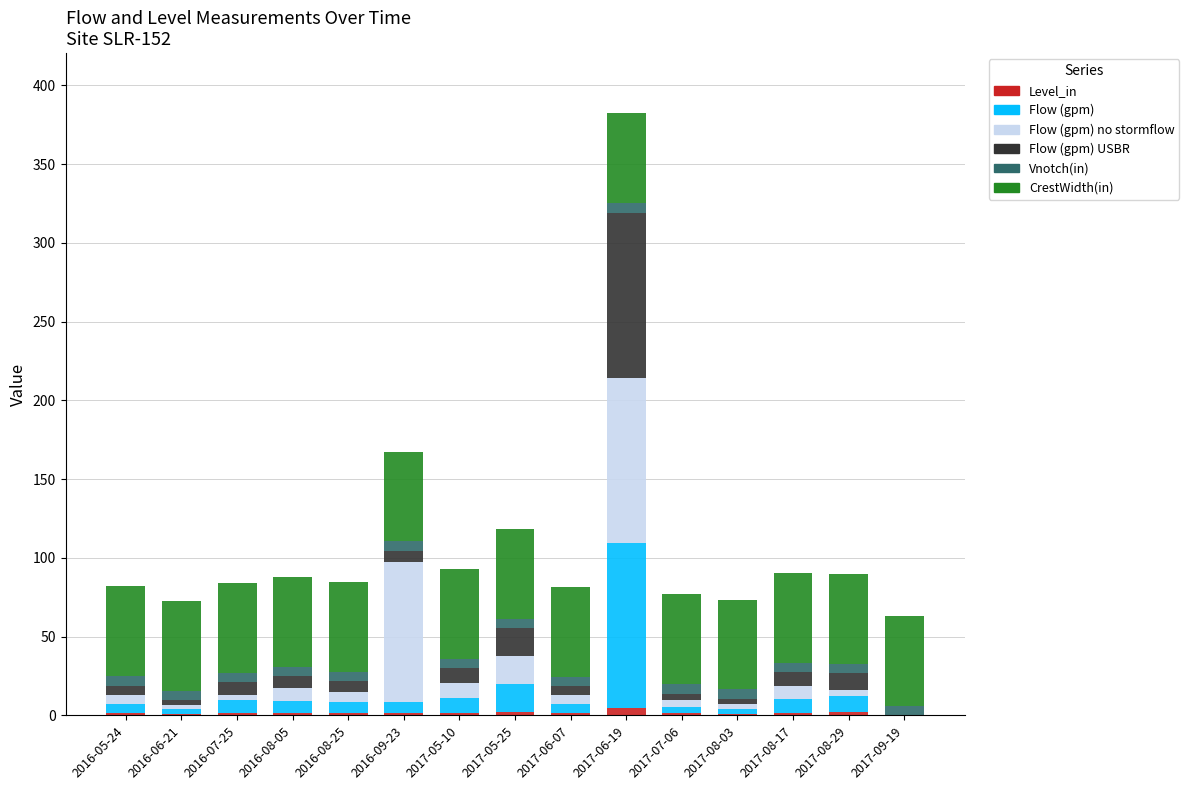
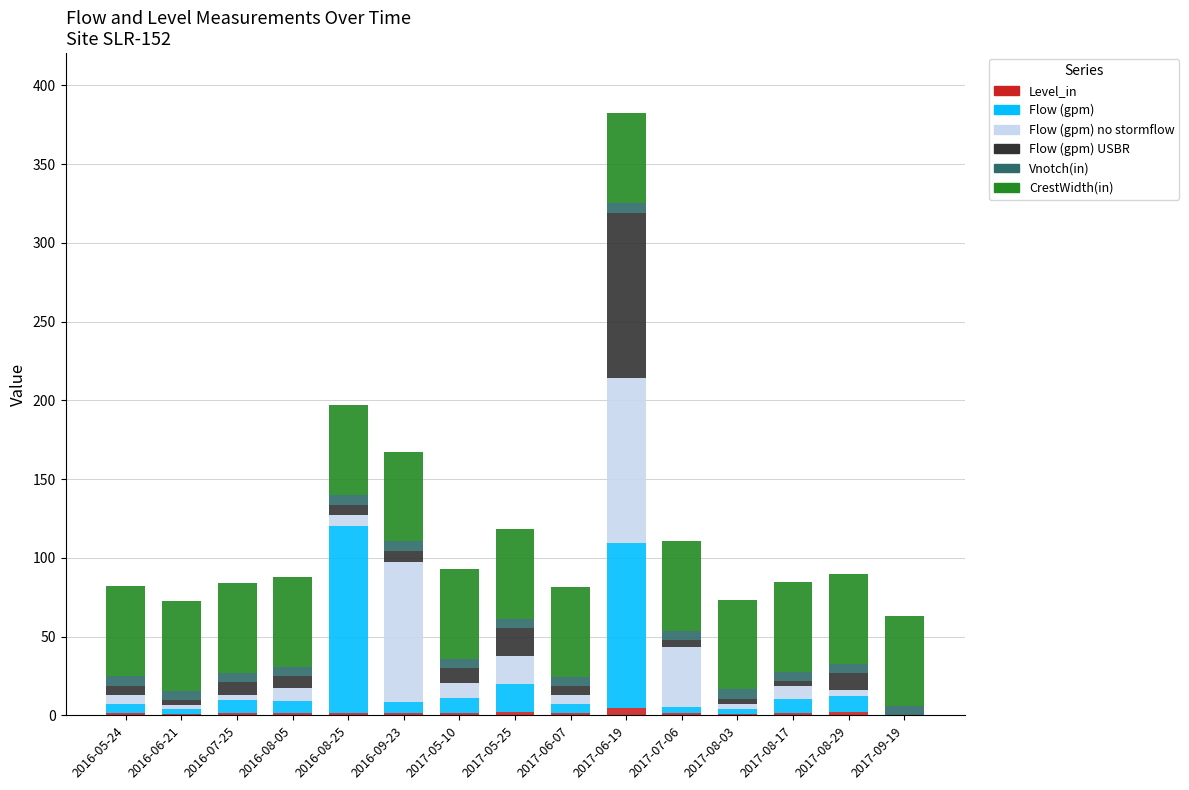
Flow (gpm), 2016-08-25: 7 -> 119
Flow (gpm) no stormflow, 2017-07-06: 4 -> 38
Flow (gpm) USBR, 2017-08-17: 9 -> 3
